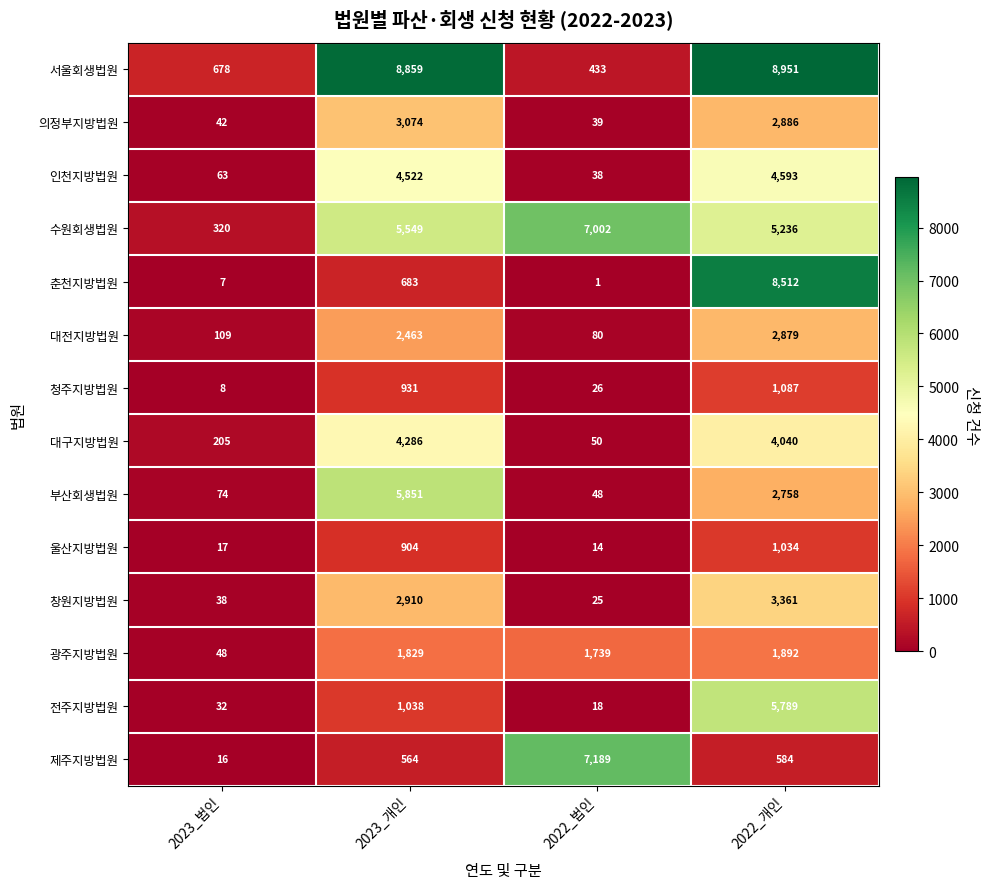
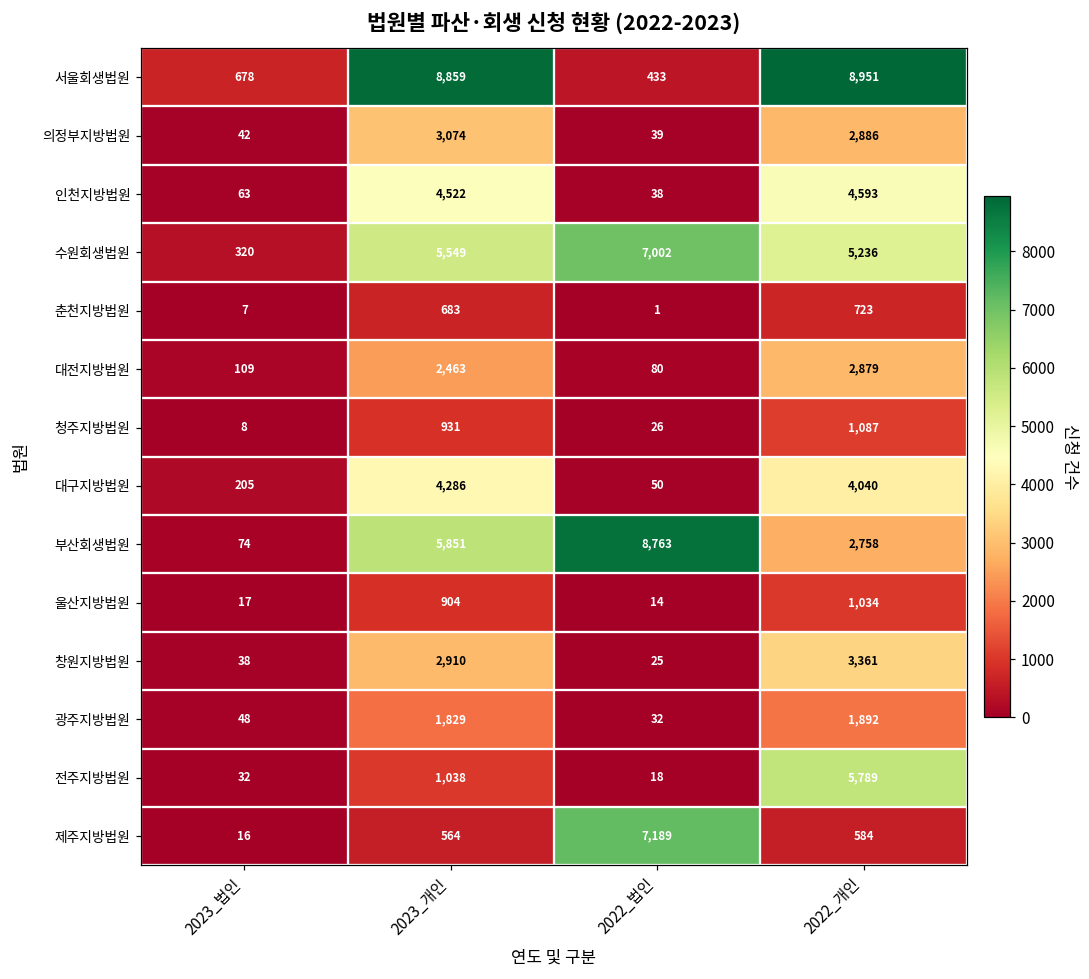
춘천지방법원, 2022_개인: 8,512 -> 723
부산회생법원, 2022_법인: 48 -> 8,763
광주지방법원, 2022_법인: 1,739 -> 32
